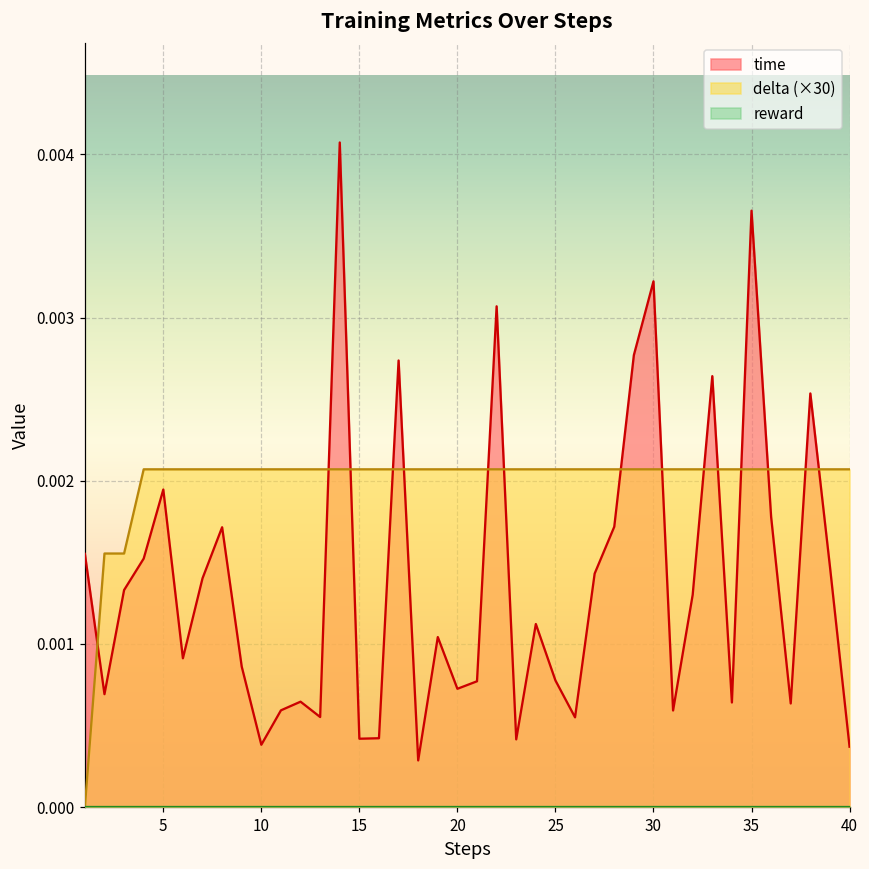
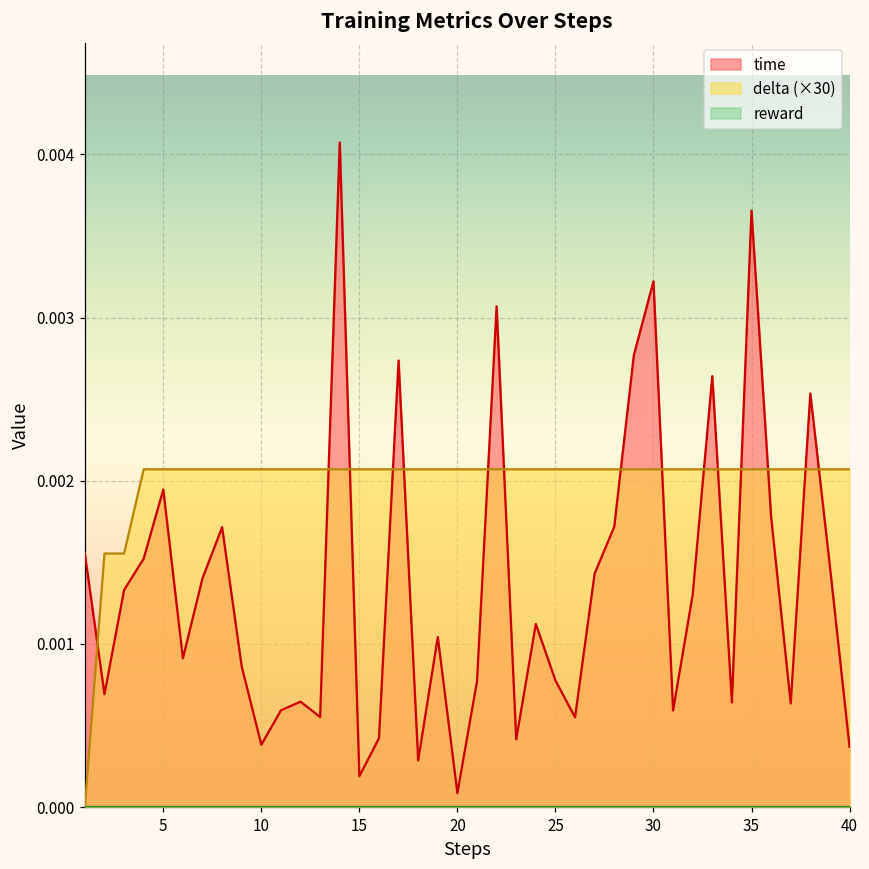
time, 15: 0.00042 -> 0.00019
time, 20: 0.00073 -> 0.00009
